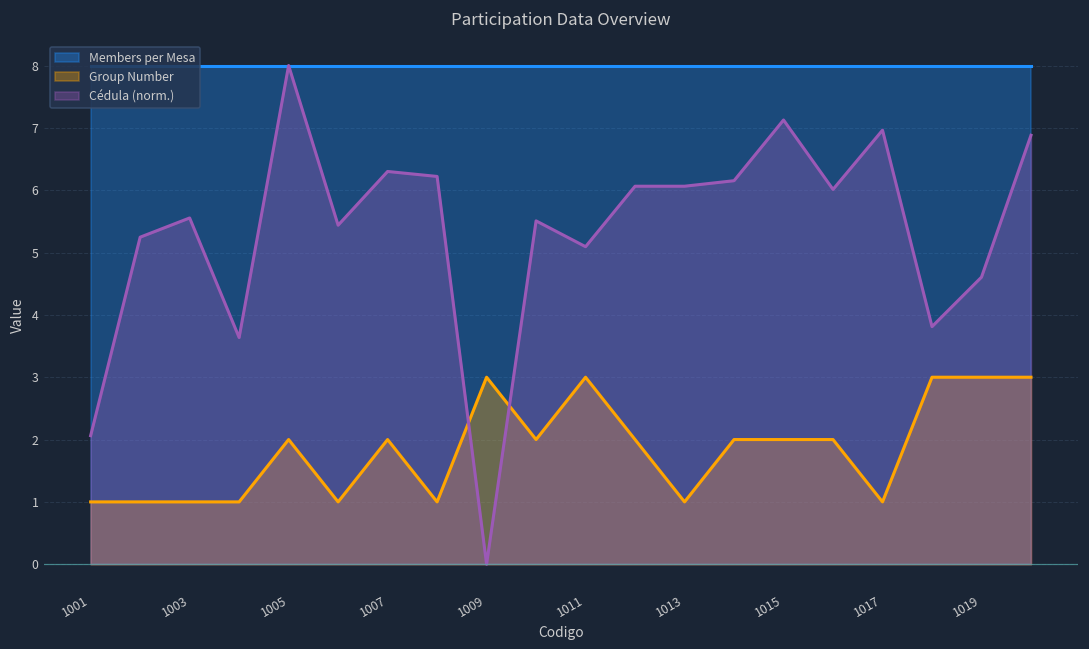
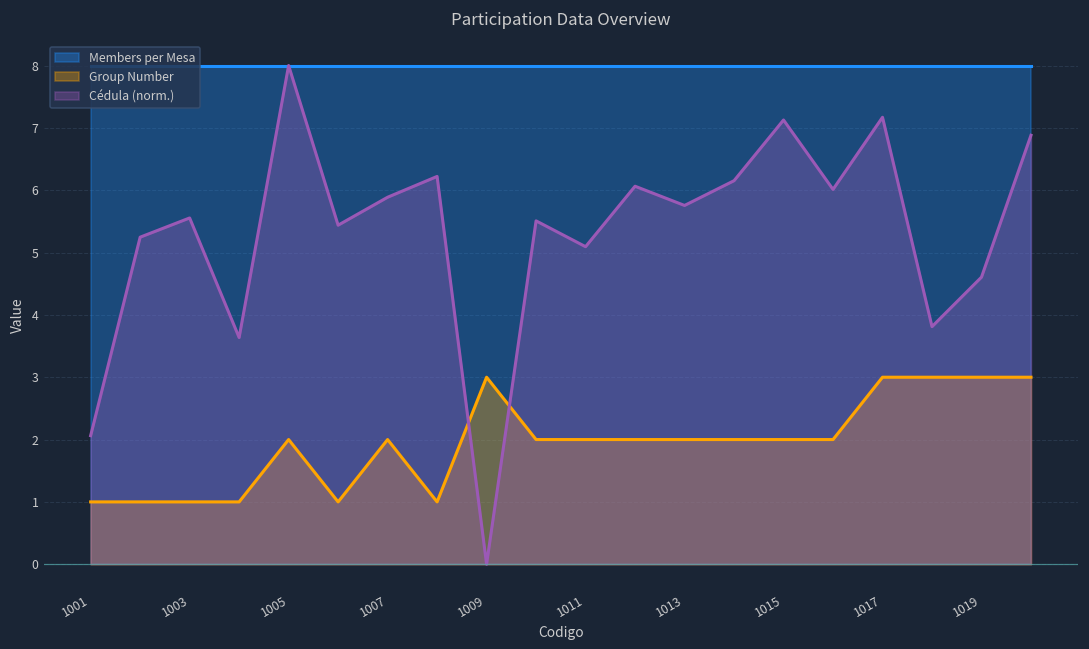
Cédula (norm.), 1007: 6.3 -> 5.9
Group Number, 1011: 3 -> 2
Group Number, 1013: 1 -> 2
Cédula (norm.), 1013: 6.1 -> 5.8
Group Number, 1017: 1 -> 3
Cédula (norm.), 1017: 7.0 -> 7.2
